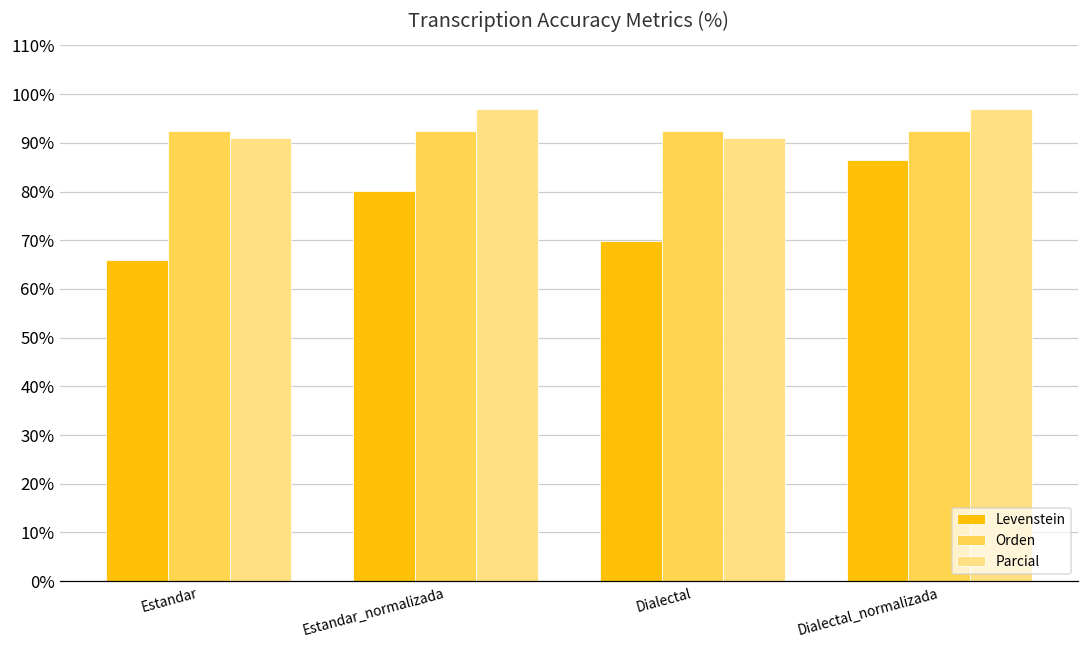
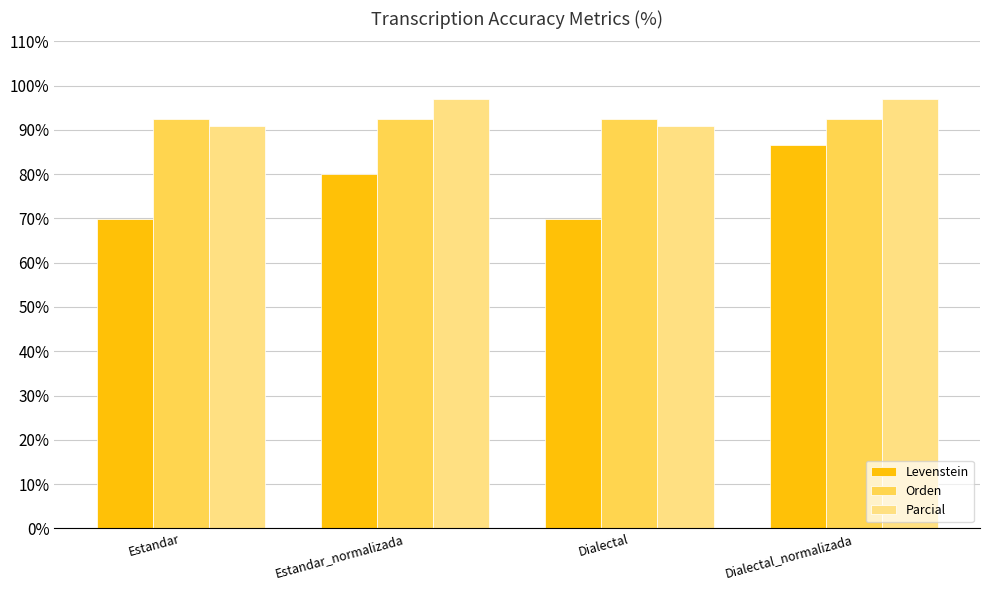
Levenstein, Estandar: 66% -> 70%
